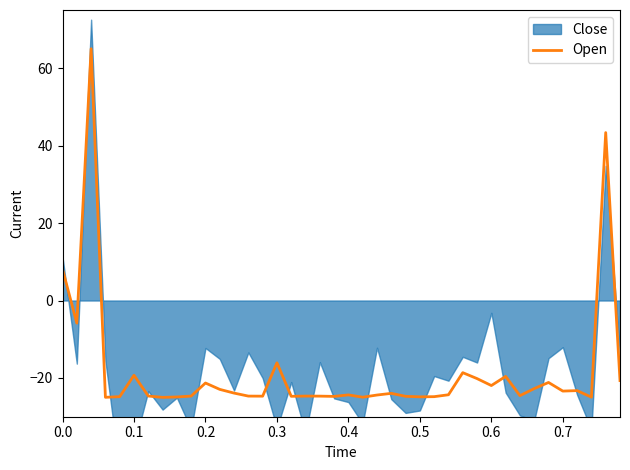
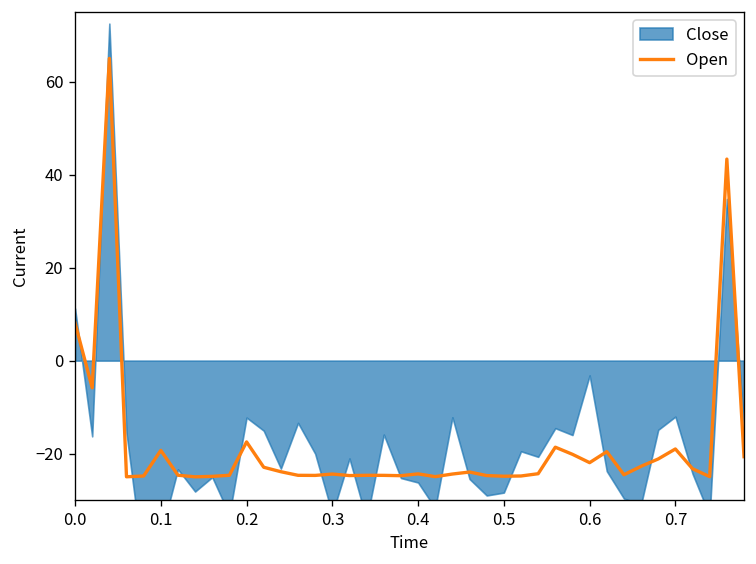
Open, 0.2: -21 -> -17
Open, 0.3: -16 -> -24
Open, 0.7: -23 -> -19
